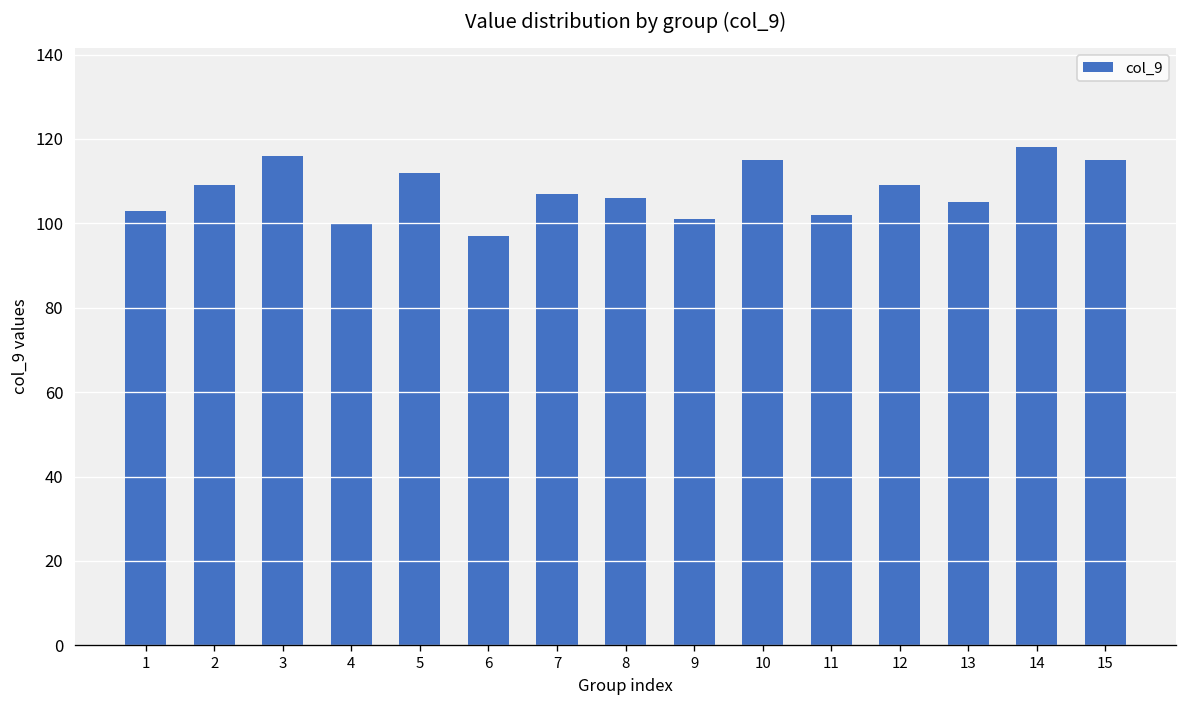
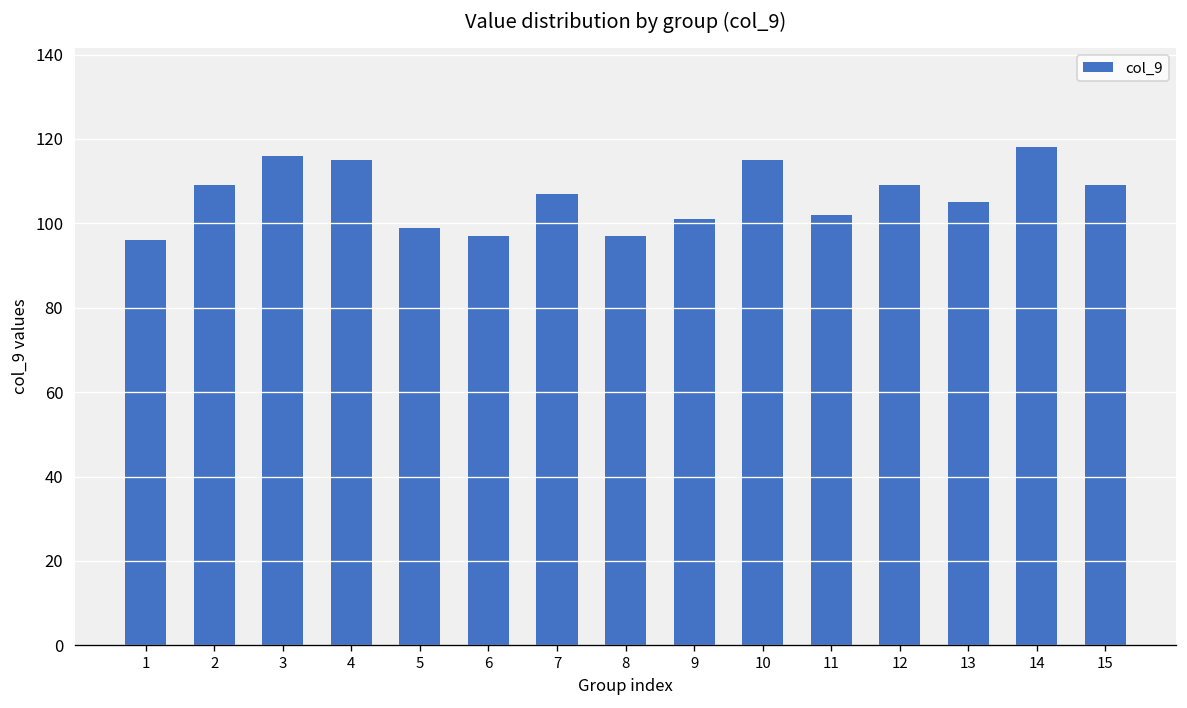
1: 103 -> 96
4: 100 -> 115
5: 112 -> 99
8: 106 -> 97
15: 115 -> 109
